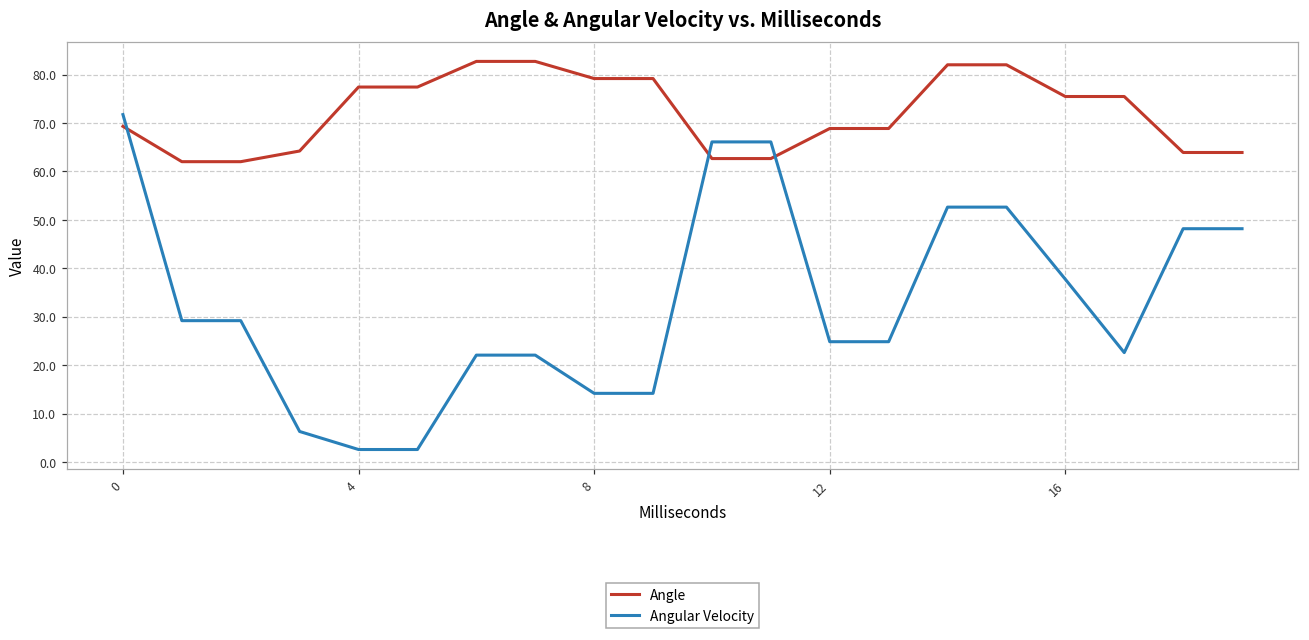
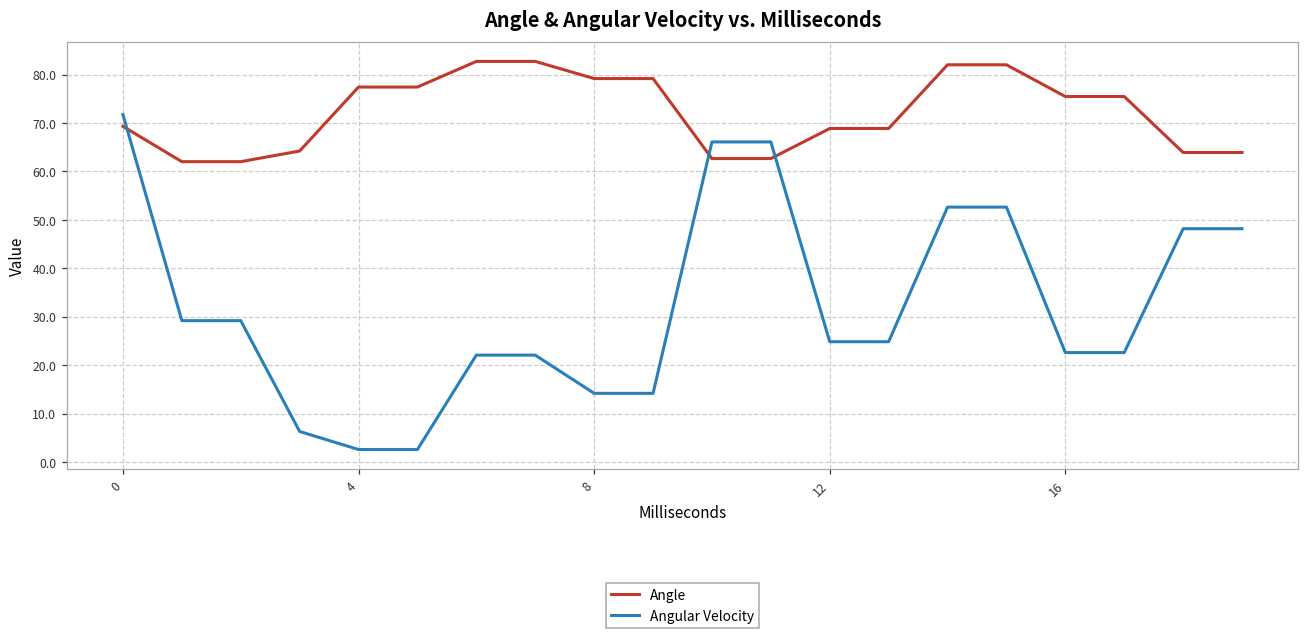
Angular Velocity, 16: 38 -> 23
